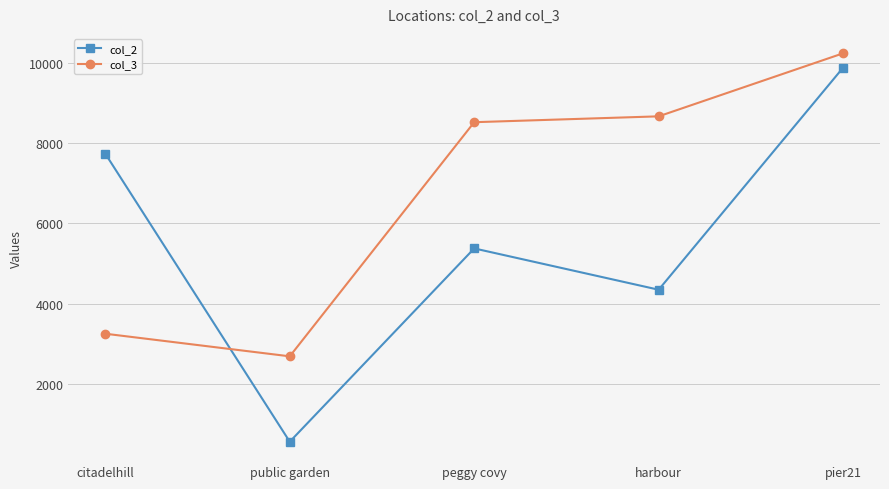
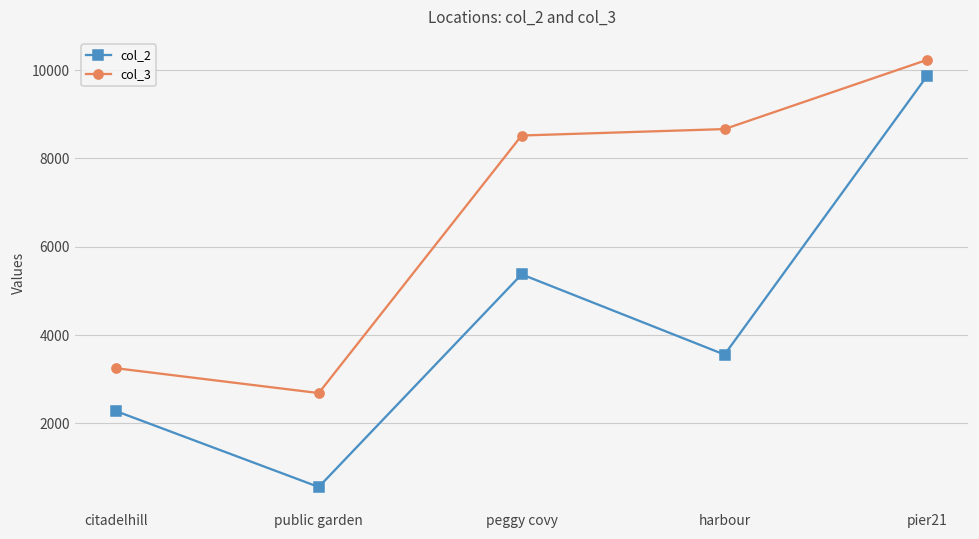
col_2, citadelhill: 7700 -> 2300
col_2, harbour: 4300 -> 3600
